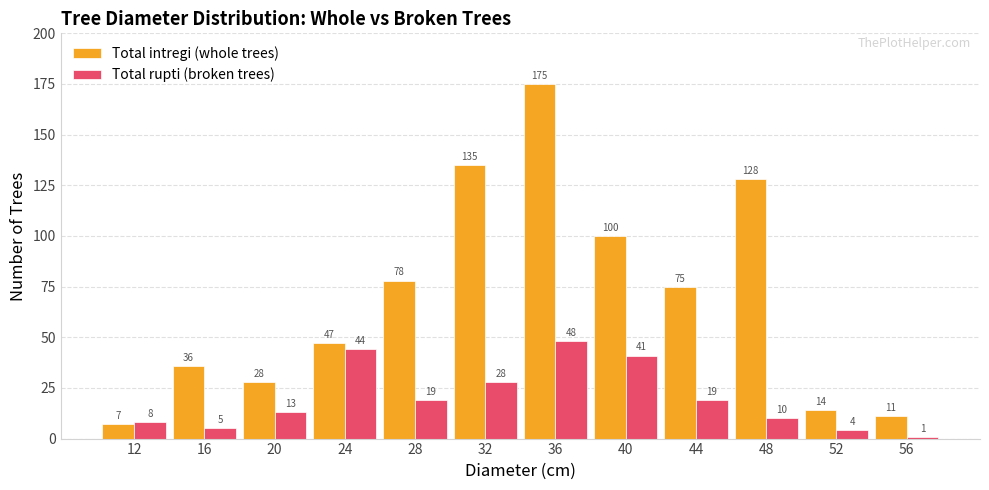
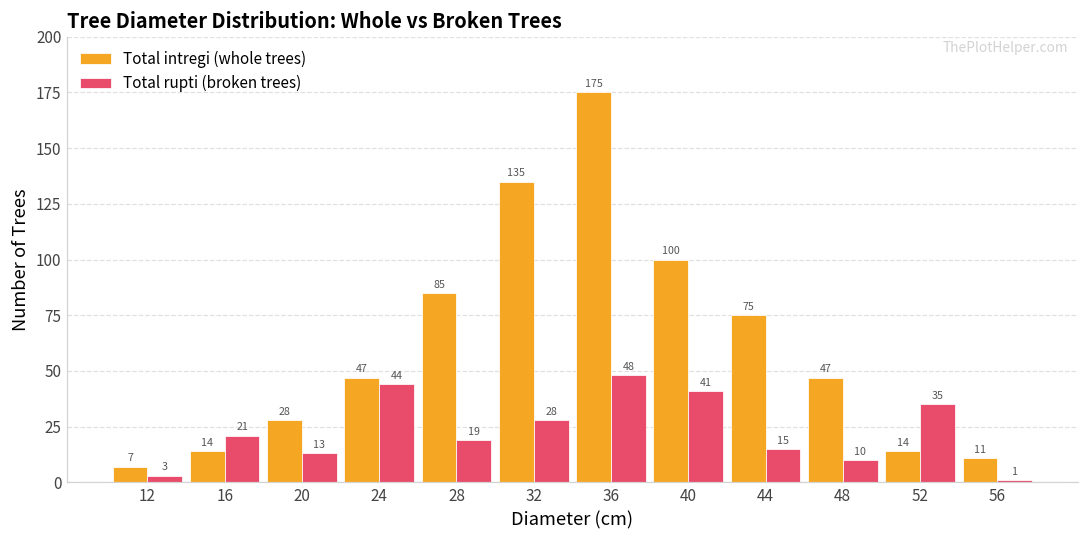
Total rupti (broken trees), 12: 8 -> 3
Total intregi (whole trees), 16: 36 -> 14
Total rupti (broken trees), 16: 5 -> 21
Total intregi (whole trees), 28: 78 -> 85
Total rupti (broken trees), 44: 19 -> 15
Total intregi (whole trees), 48: 128 -> 47
Total rupti (broken trees), 52: 4 -> 35
